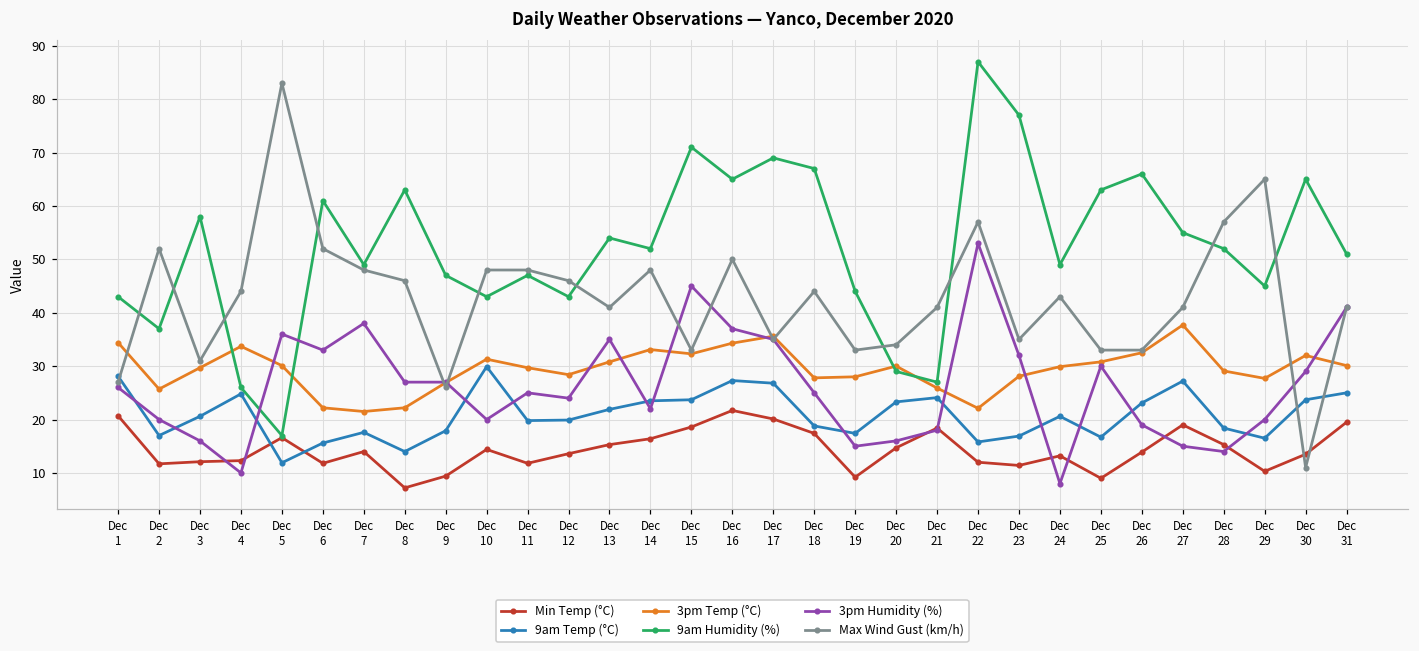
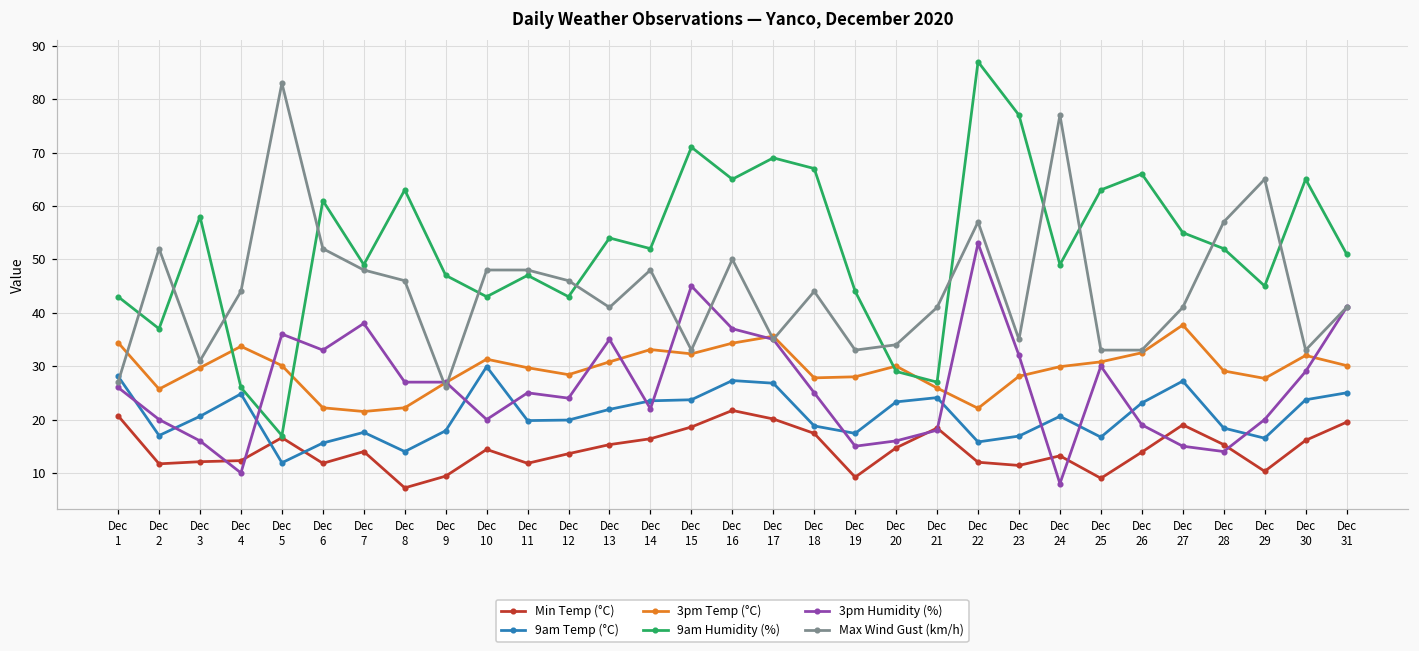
Max Wind Gust (km/h), Dec 24: 43 -> 77
Min Temp (°C), Dec 30: 14 -> 16
Max Wind Gust (km/h), Dec 30: 11 -> 33
